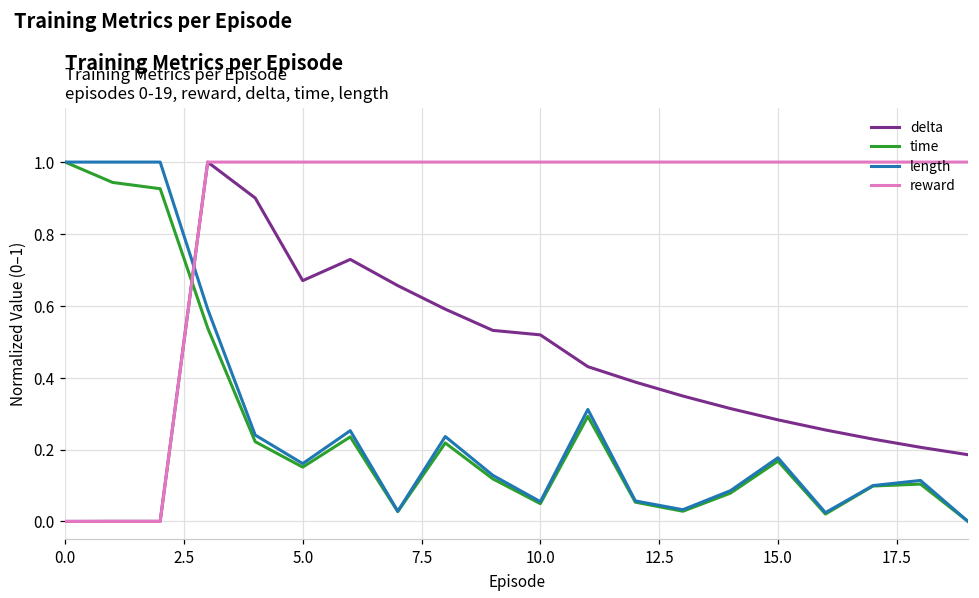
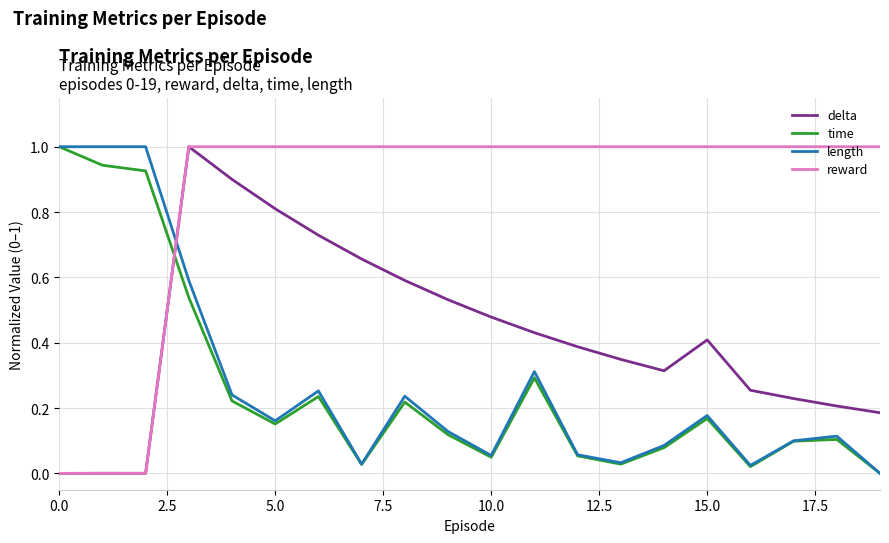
delta, 5.0: 0.67 -> 0.81
delta, 10.0: 0.52 -> 0.48
delta, 15.0: 0.28 -> 0.41
